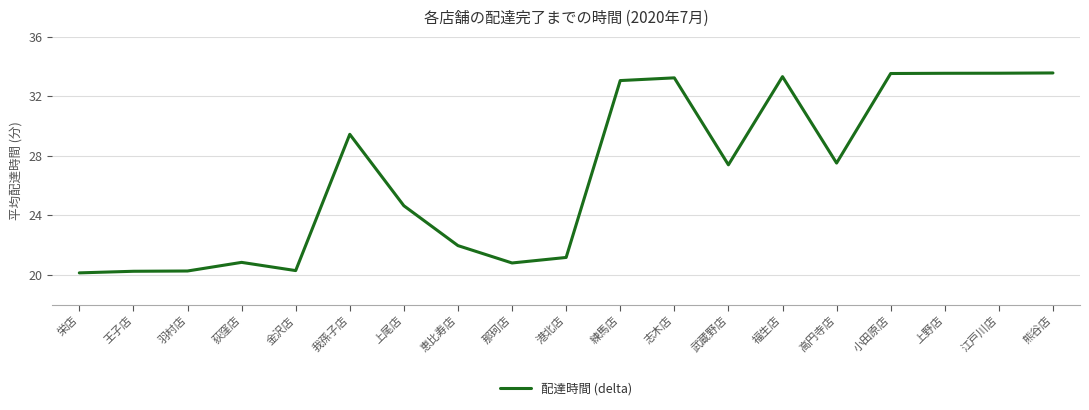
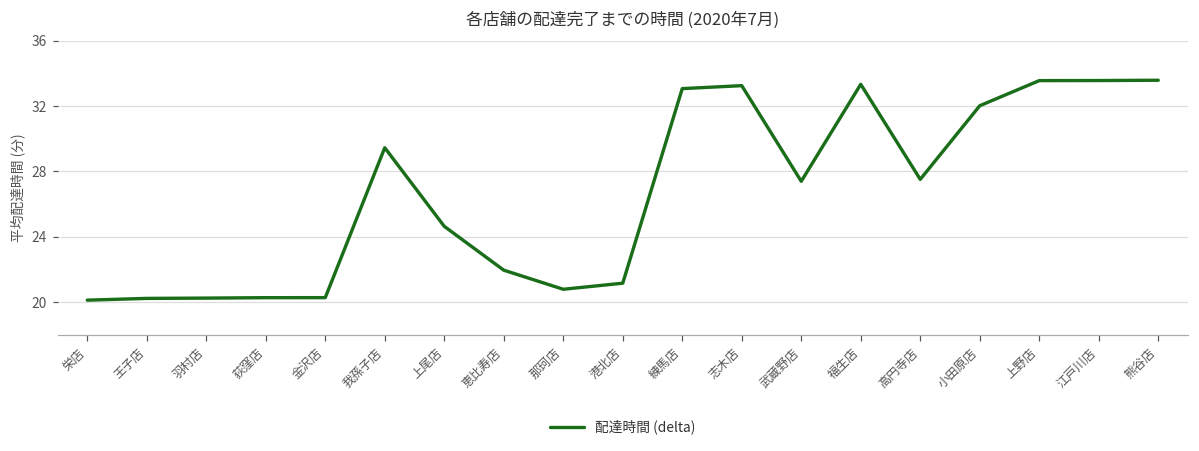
荻窪店: 20.8 -> 20.3
小田原店: 33.5 -> 32.0
